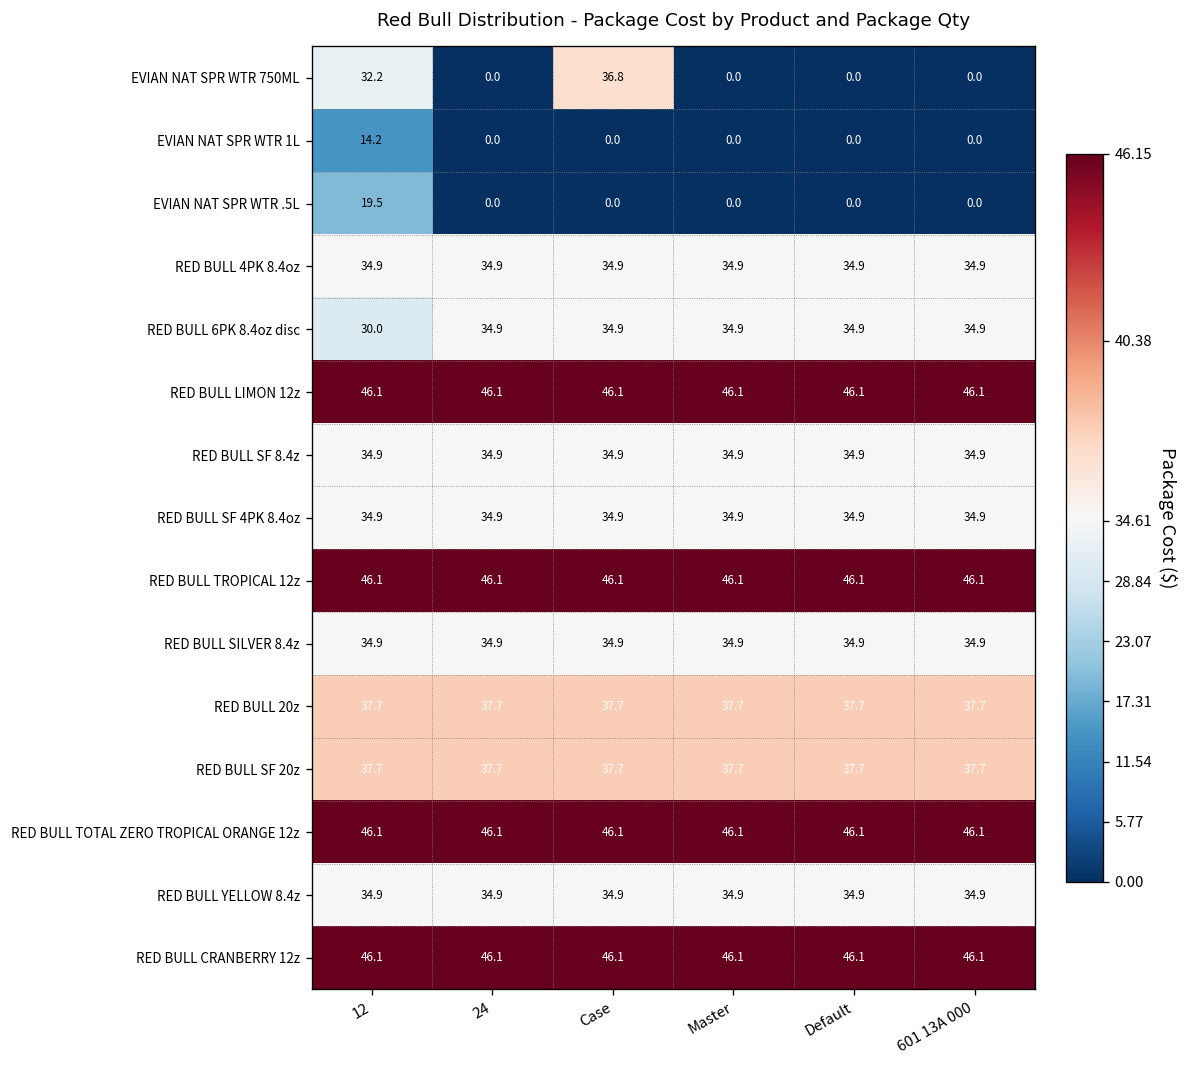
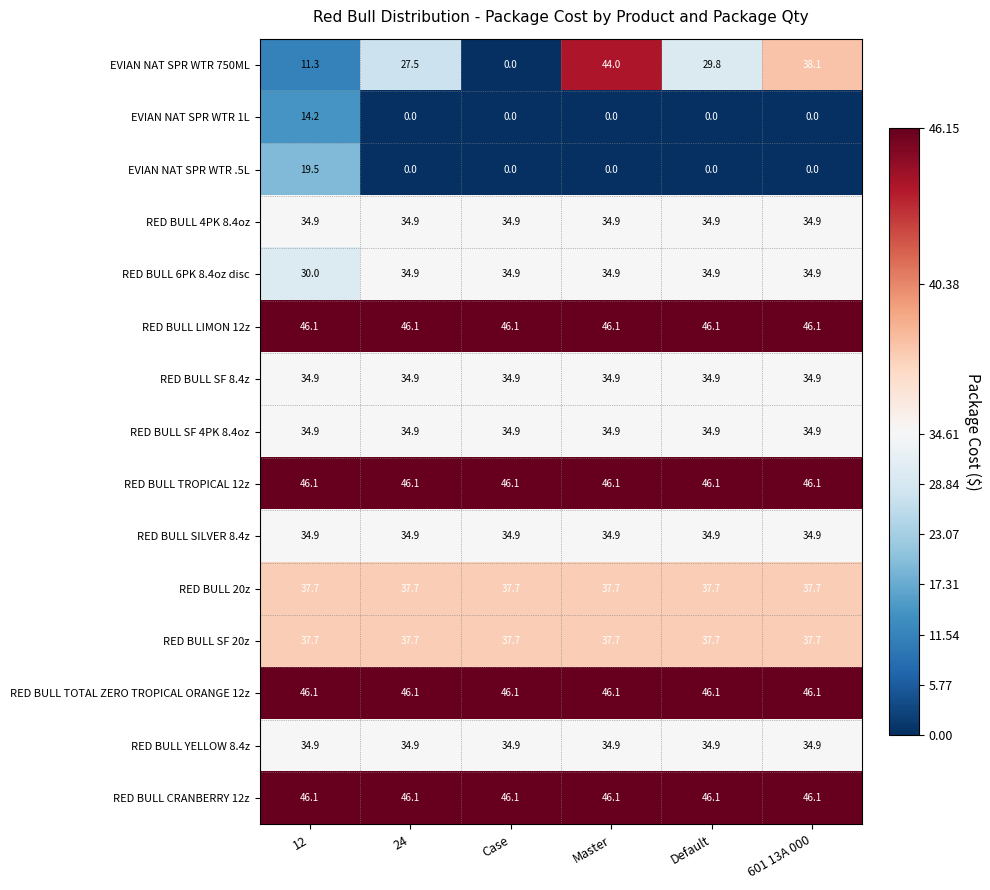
EVIAN NAT SPR WTR 750ML, 12: 32.2 -> 11.3
EVIAN NAT SPR WTR 750ML, 24: 0.0 -> 27.5
EVIAN NAT SPR WTR 750ML, Case: 36.8 -> 0.0
EVIAN NAT SPR WTR 750ML, Master: 0.0 -> 44.0
EVIAN NAT SPR WTR 750ML, Default: 0.0 -> 29.8
EVIAN NAT SPR WTR 750ML, 601 13A 000: 0.0 -> 38.1
